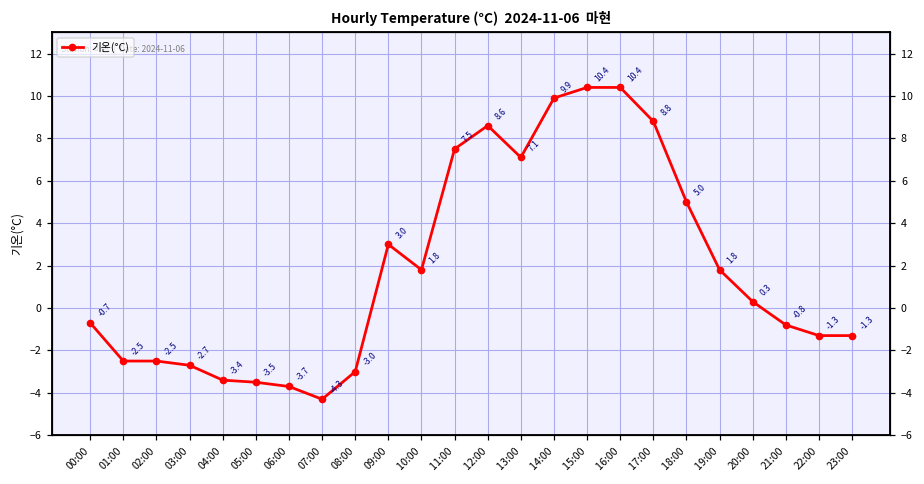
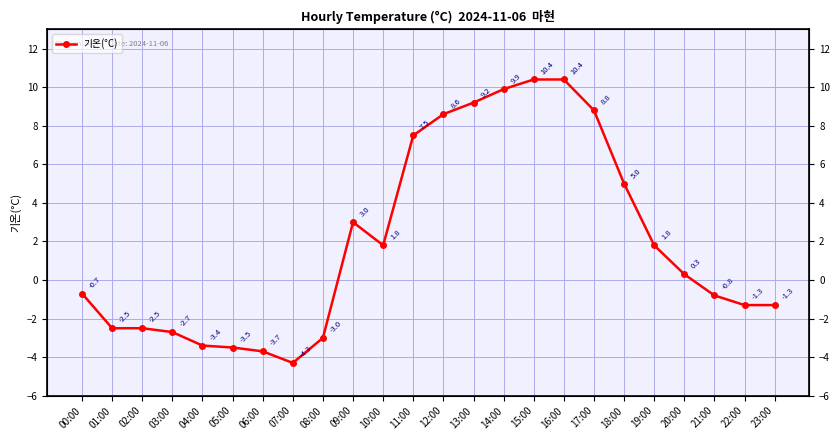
13:00: 7.1 -> 9.2
